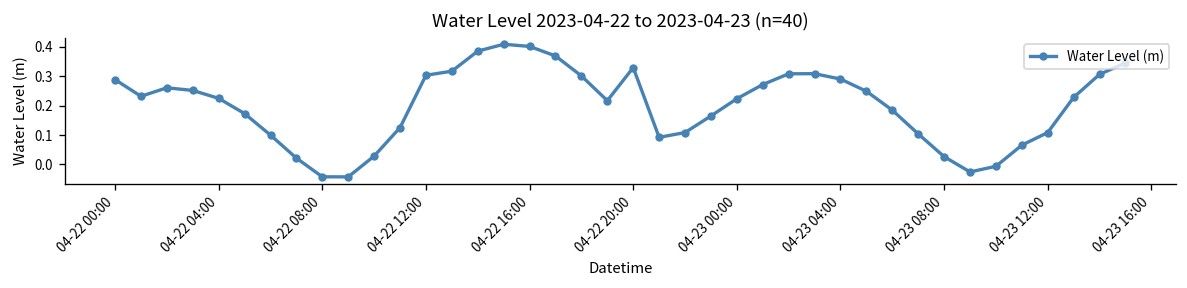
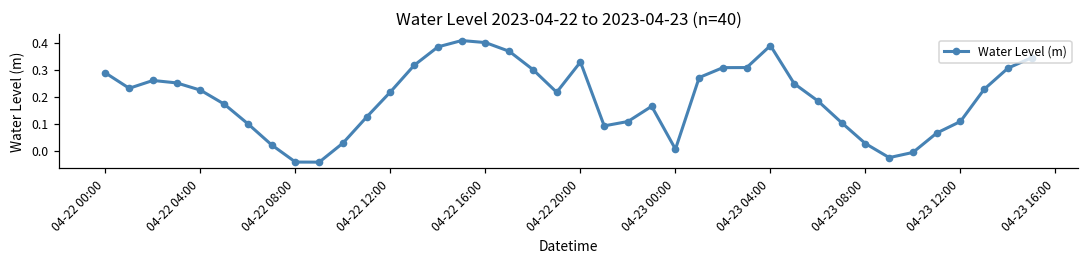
04-22 12:00: 0.30 -> 0.22
04-23 00:00: 0.22 -> 0.01
04-23 04:00: 0.29 -> 0.39
